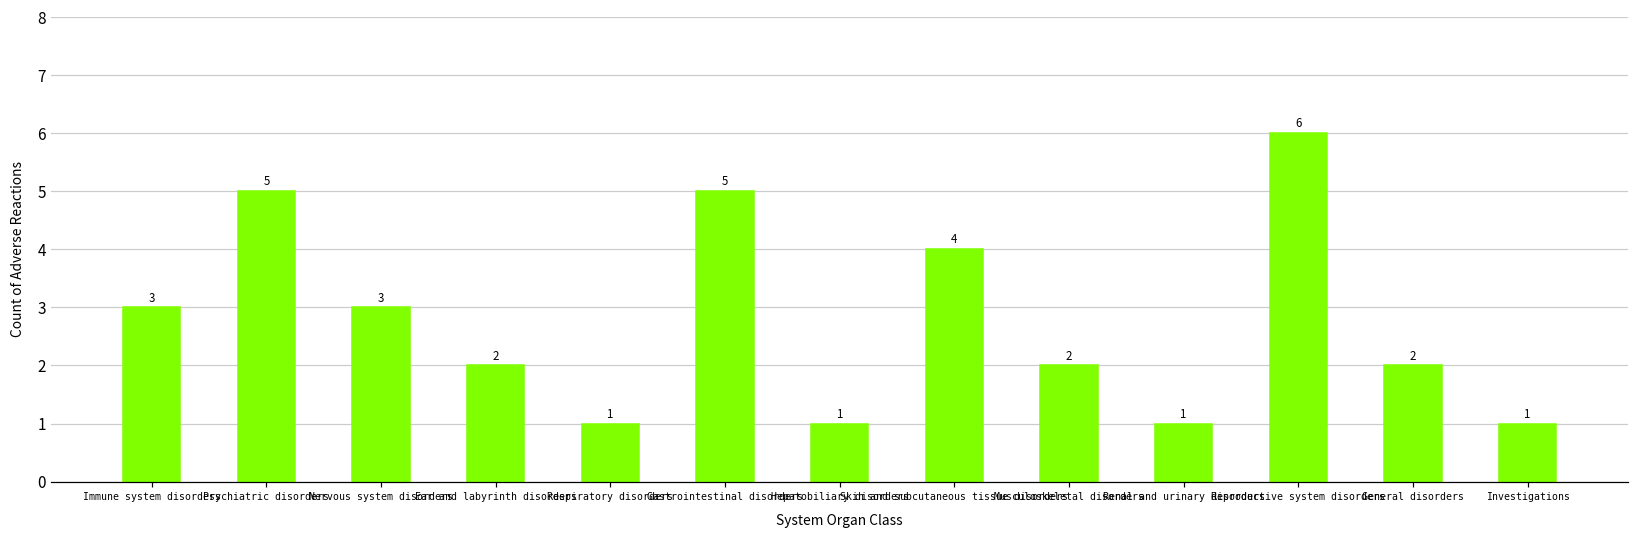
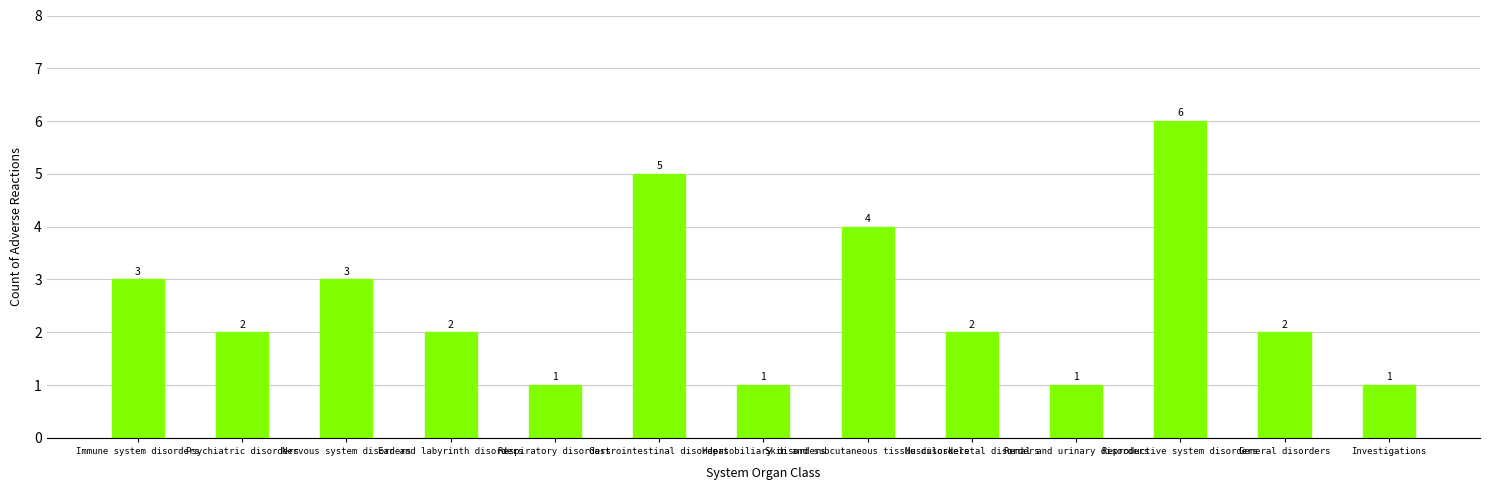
Psychiatric disorders: 5 -> 2
